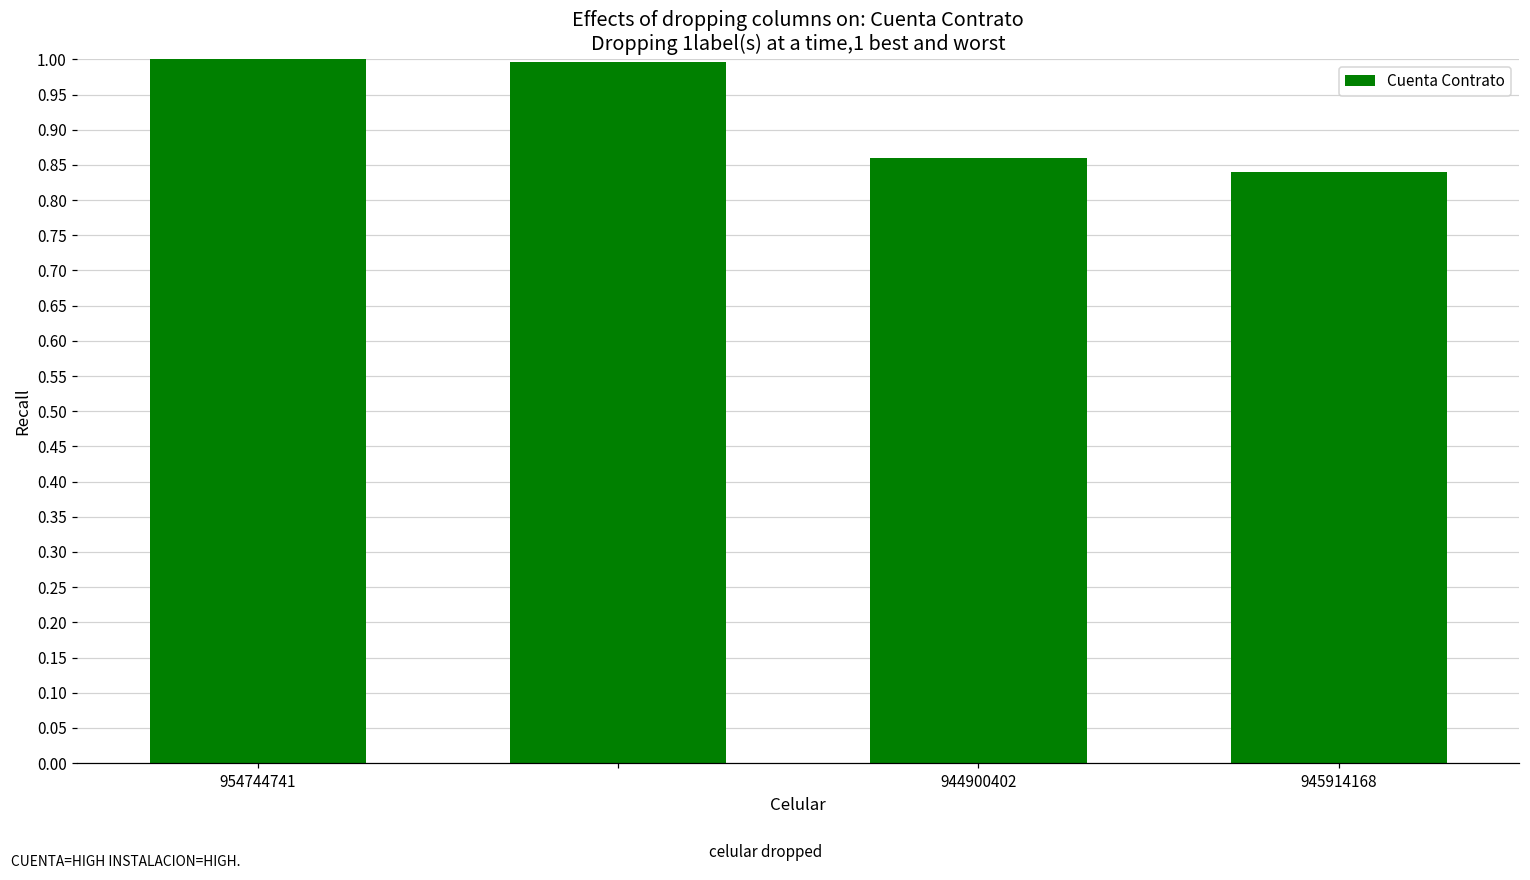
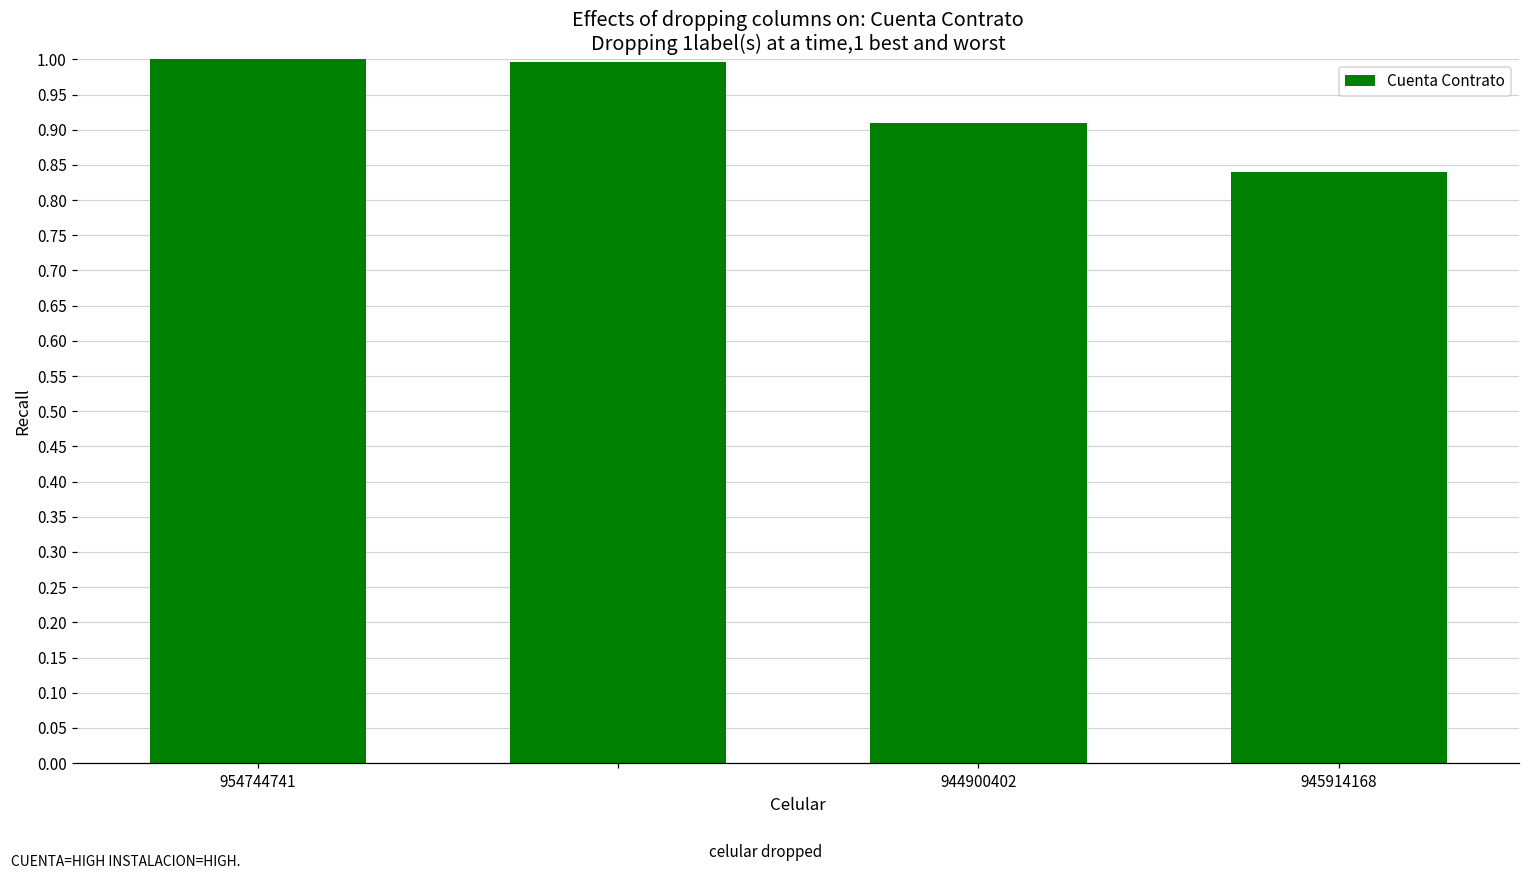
944900402: 0.86 -> 0.91
